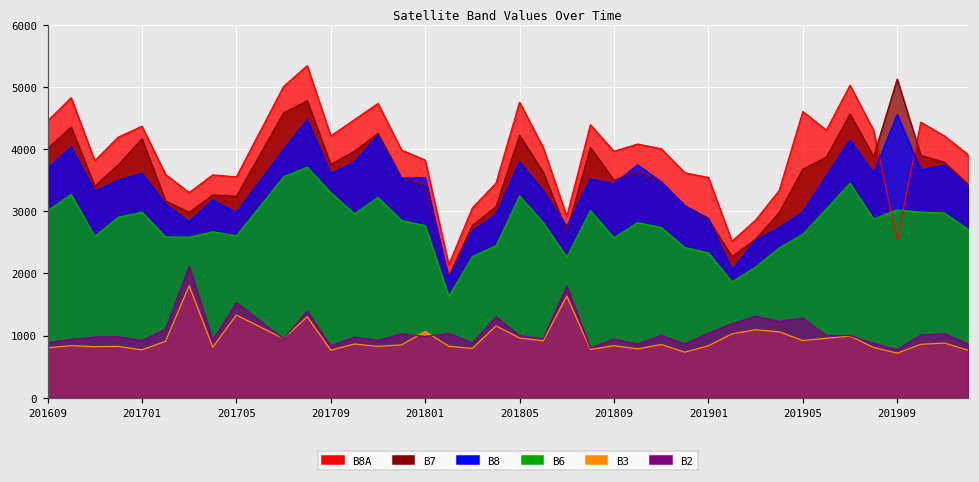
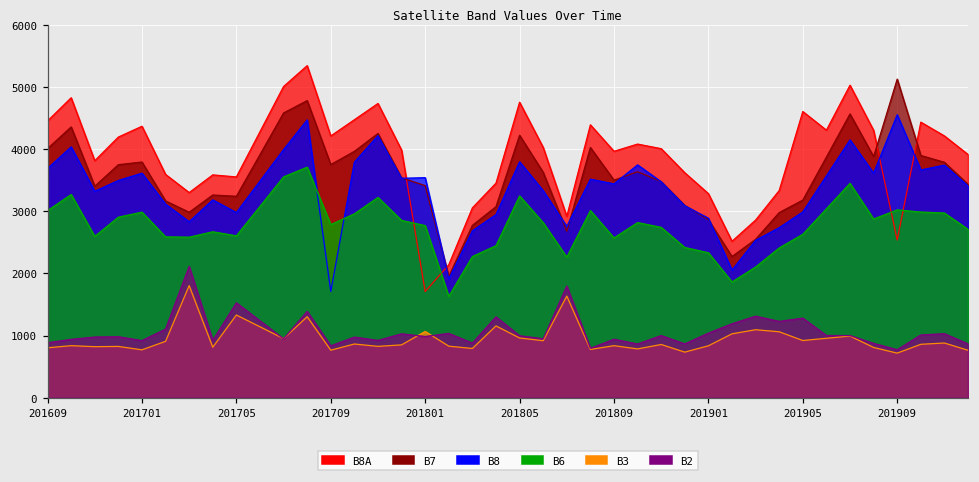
B7, 201701: 4200 -> 3800
B8, 201709: 3600 -> 1700
B6, 201709: 3300 -> 2800
B8A, 201801: 3800 -> 1700
B8A, 201901: 3500 -> 3300
B7, 201905: 3700 -> 3200
